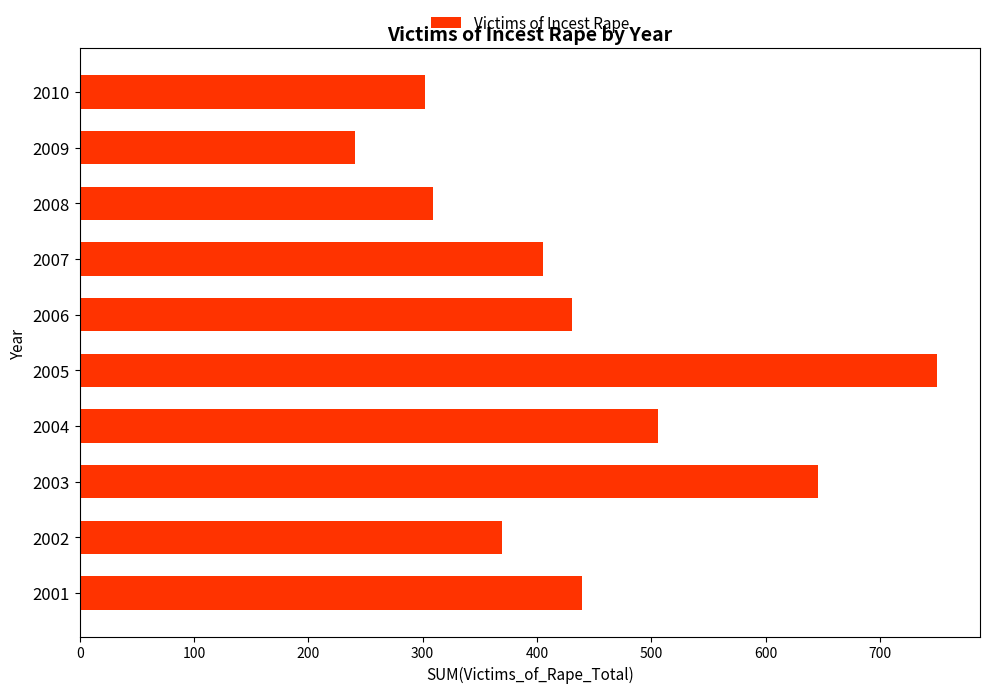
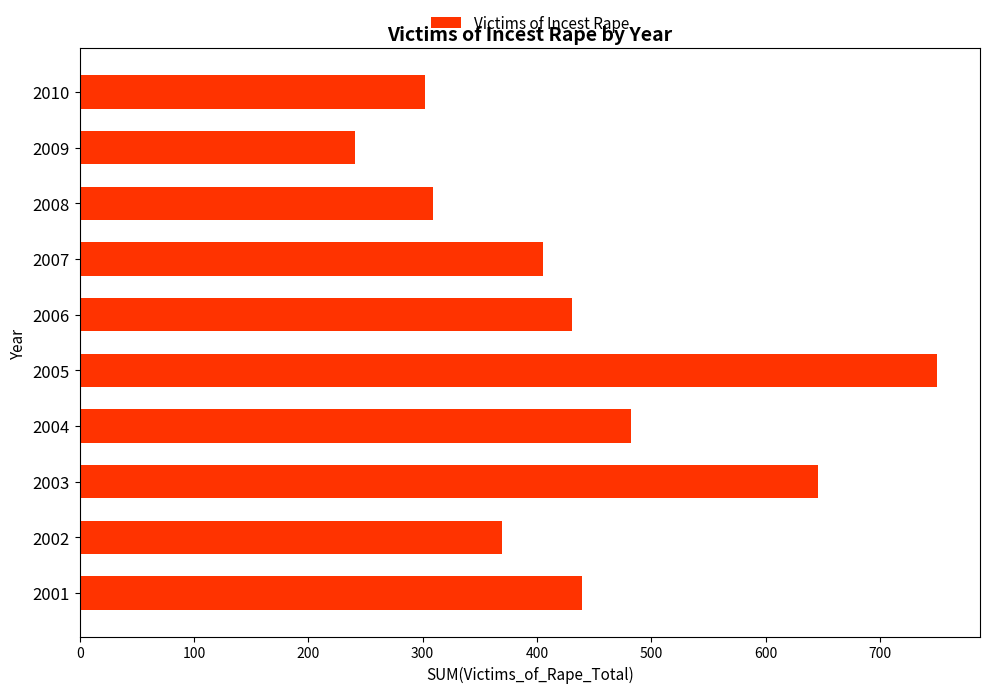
2004: 506 -> 482
